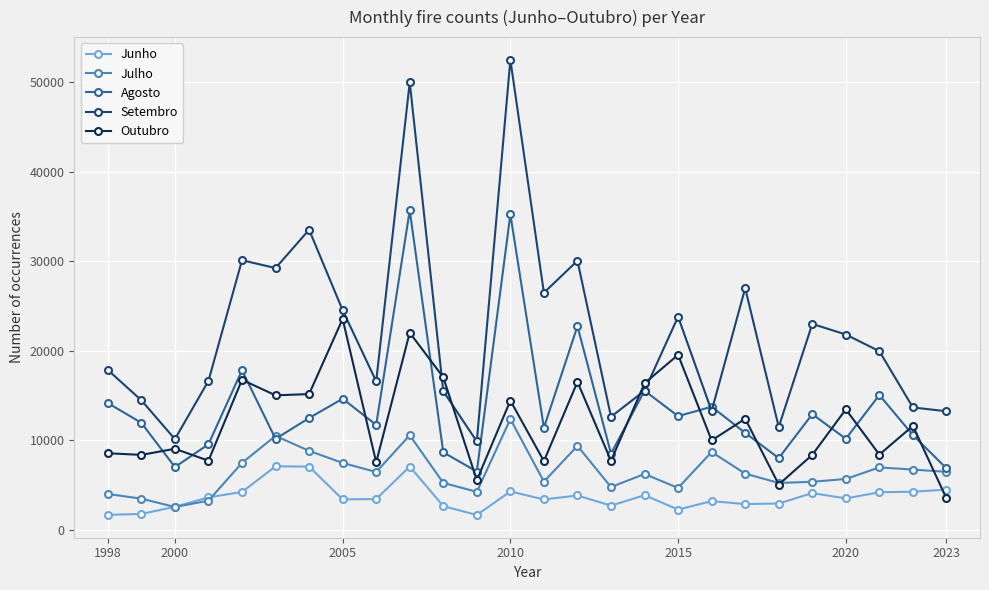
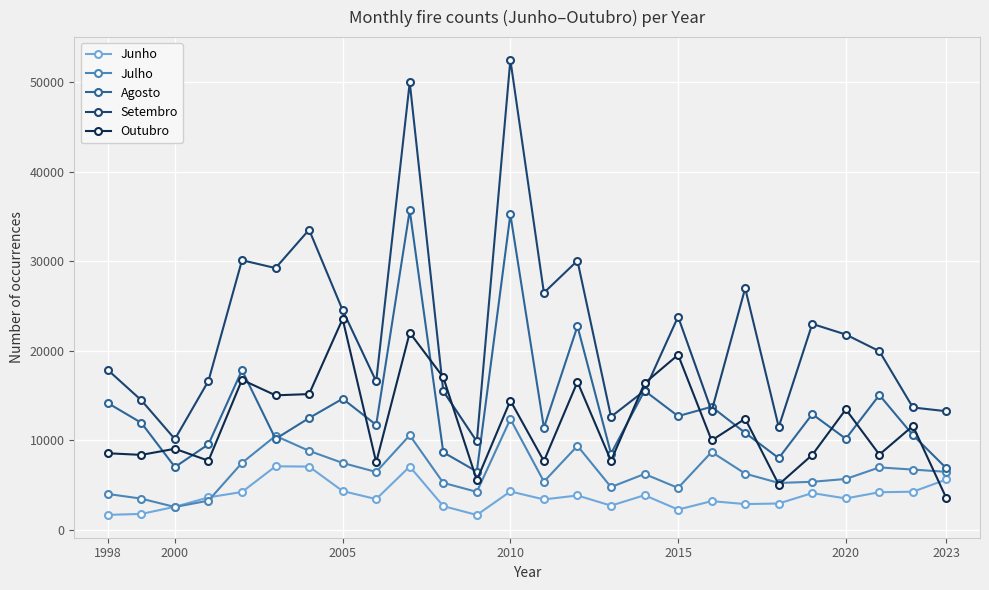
Junho, 2005: 3000 -> 4000
Junho, 2023: 4000 -> 6000
